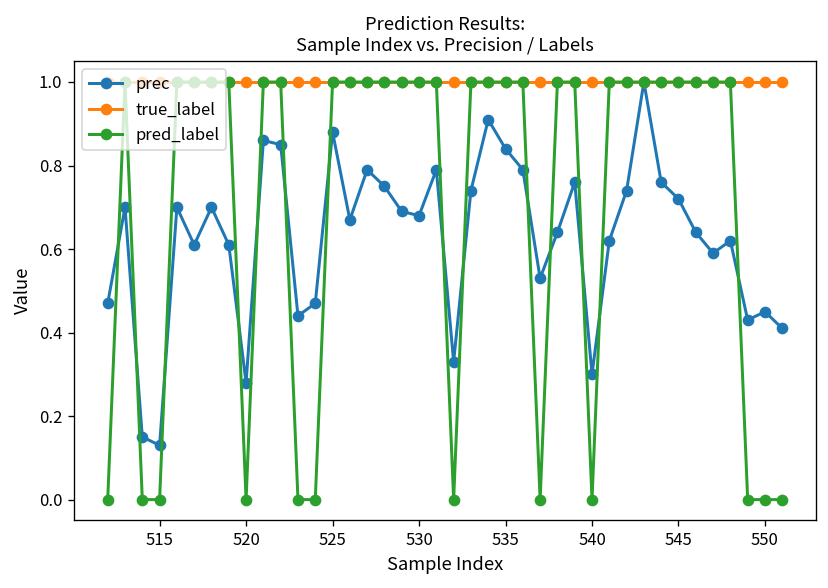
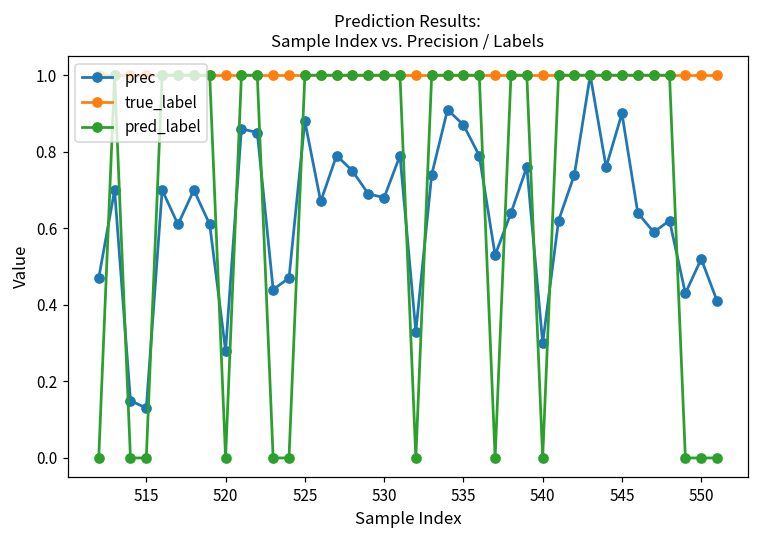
prec, 535: 0.84 -> 0.87
prec, 545: 0.72 -> 0.90
prec, 550: 0.45 -> 0.52
